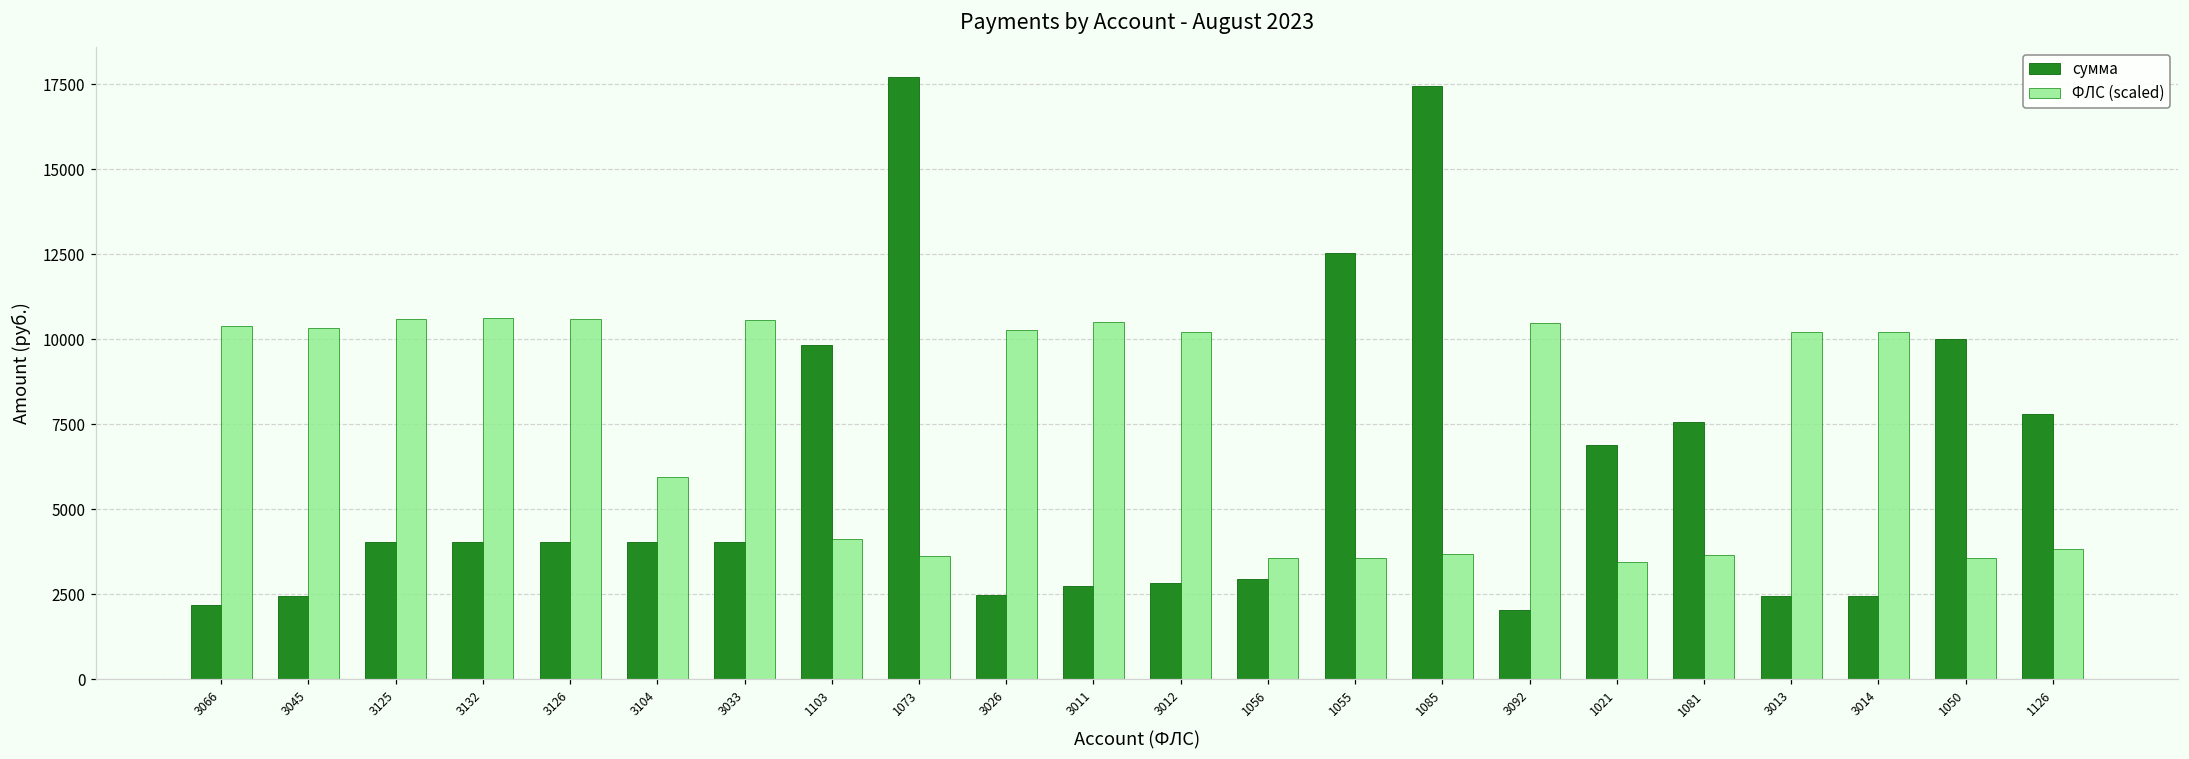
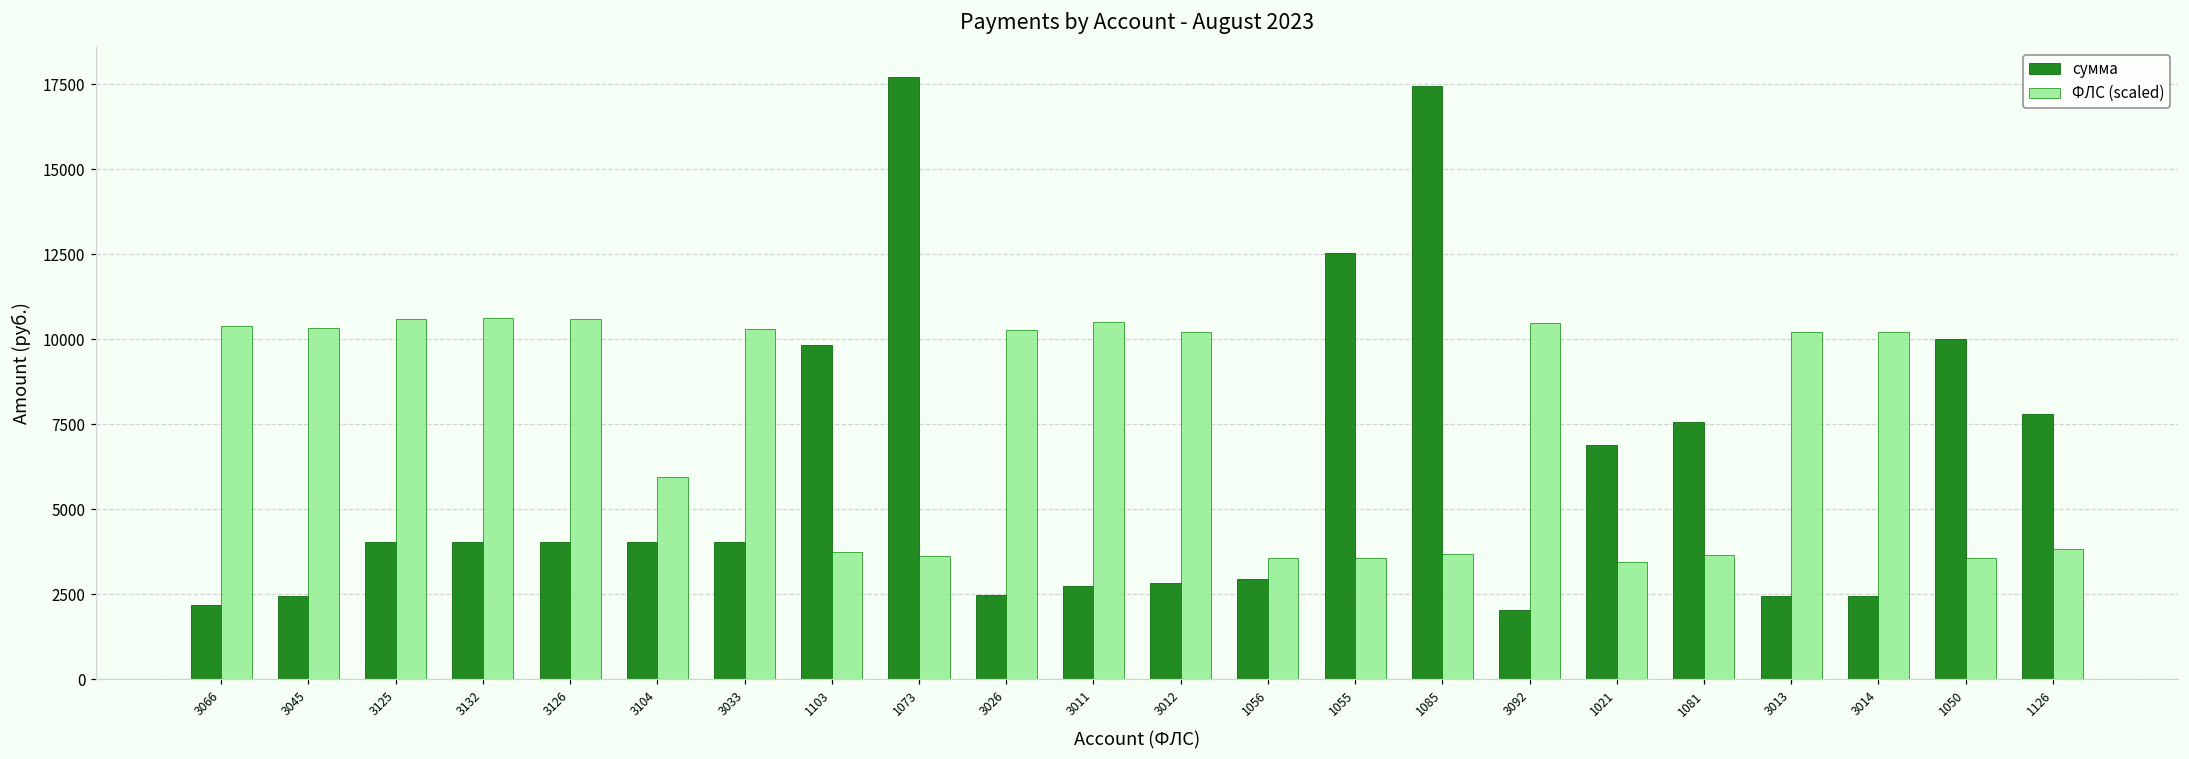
ФЛС (scaled), 3033: 10600 -> 10300
ФЛС (scaled), 1103: 4100 -> 3700
